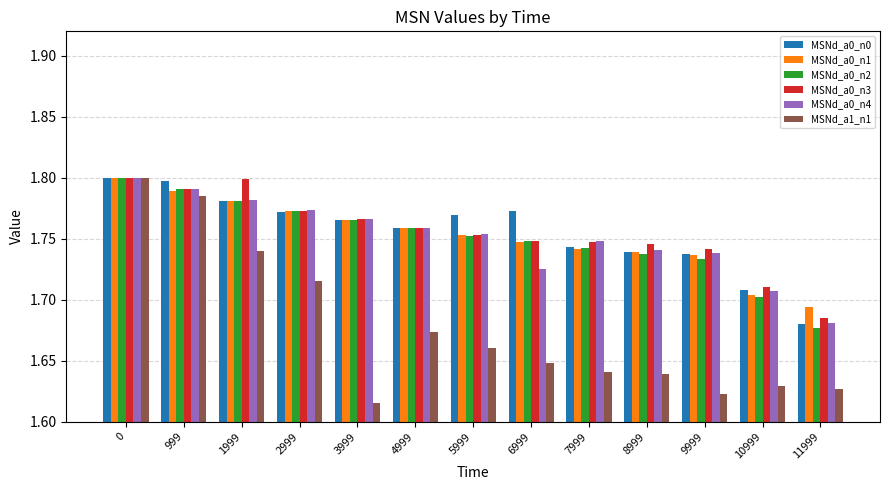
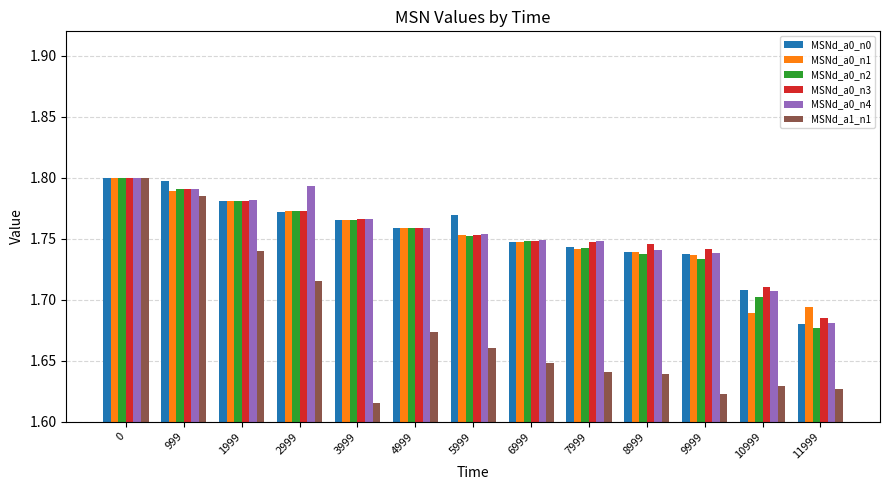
MSNd_a0_n3, 1999: 1.799 -> 1.781
MSNd_a0_n4, 2999: 1.773 -> 1.793
MSNd_a0_n0, 6999: 1.773 -> 1.747
MSNd_a0_n4, 6999: 1.725 -> 1.749
MSNd_a0_n1, 10999: 1.704 -> 1.689
